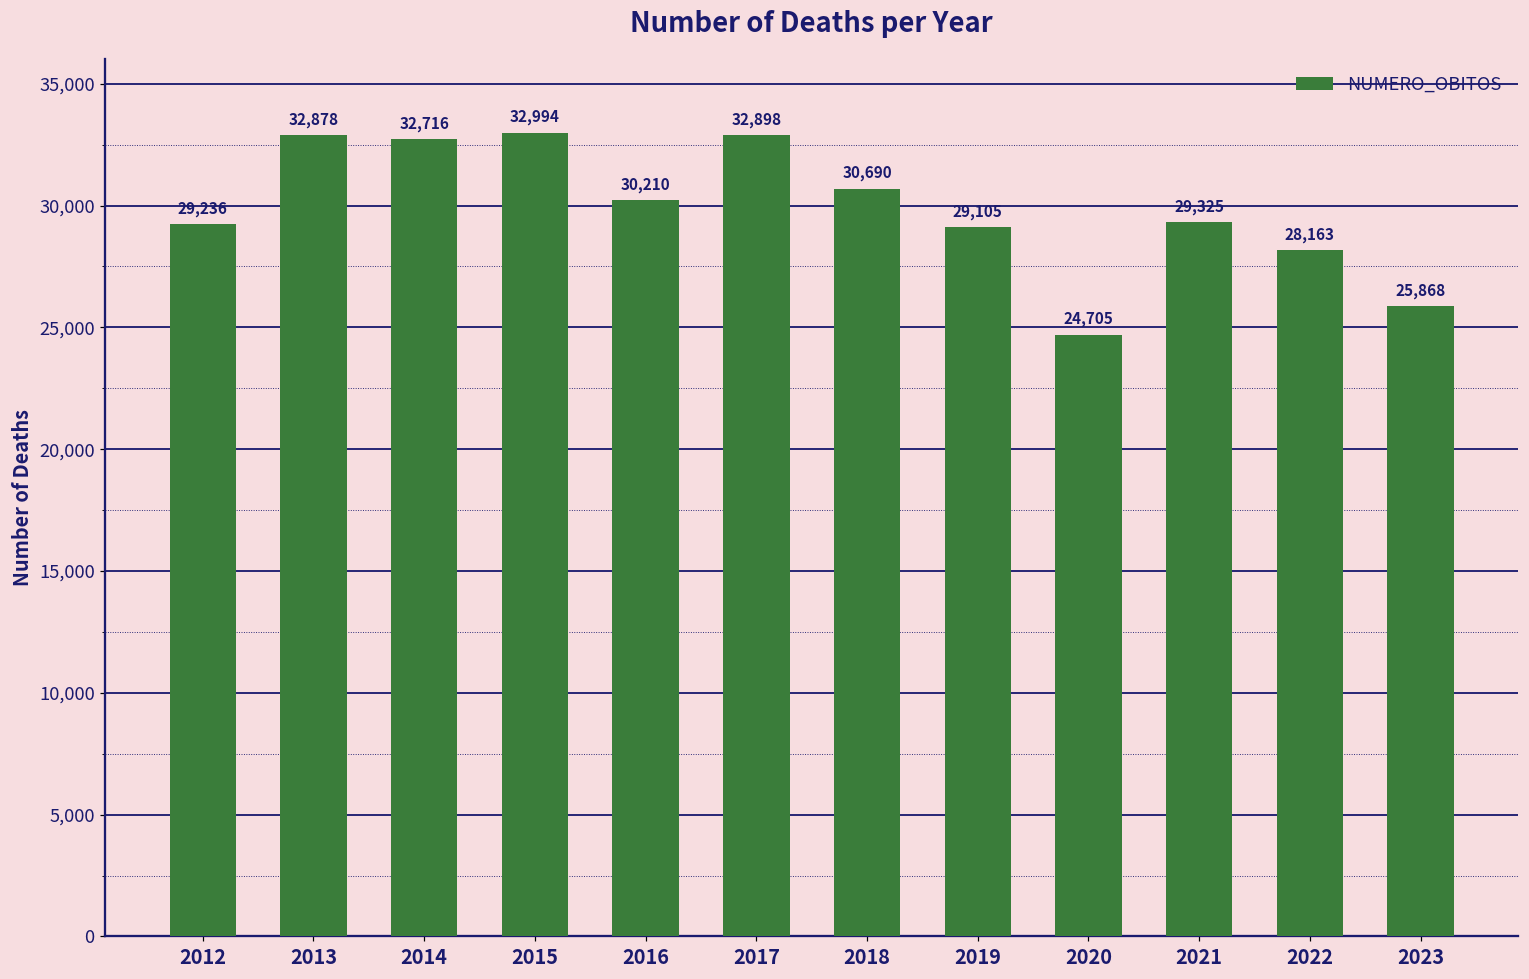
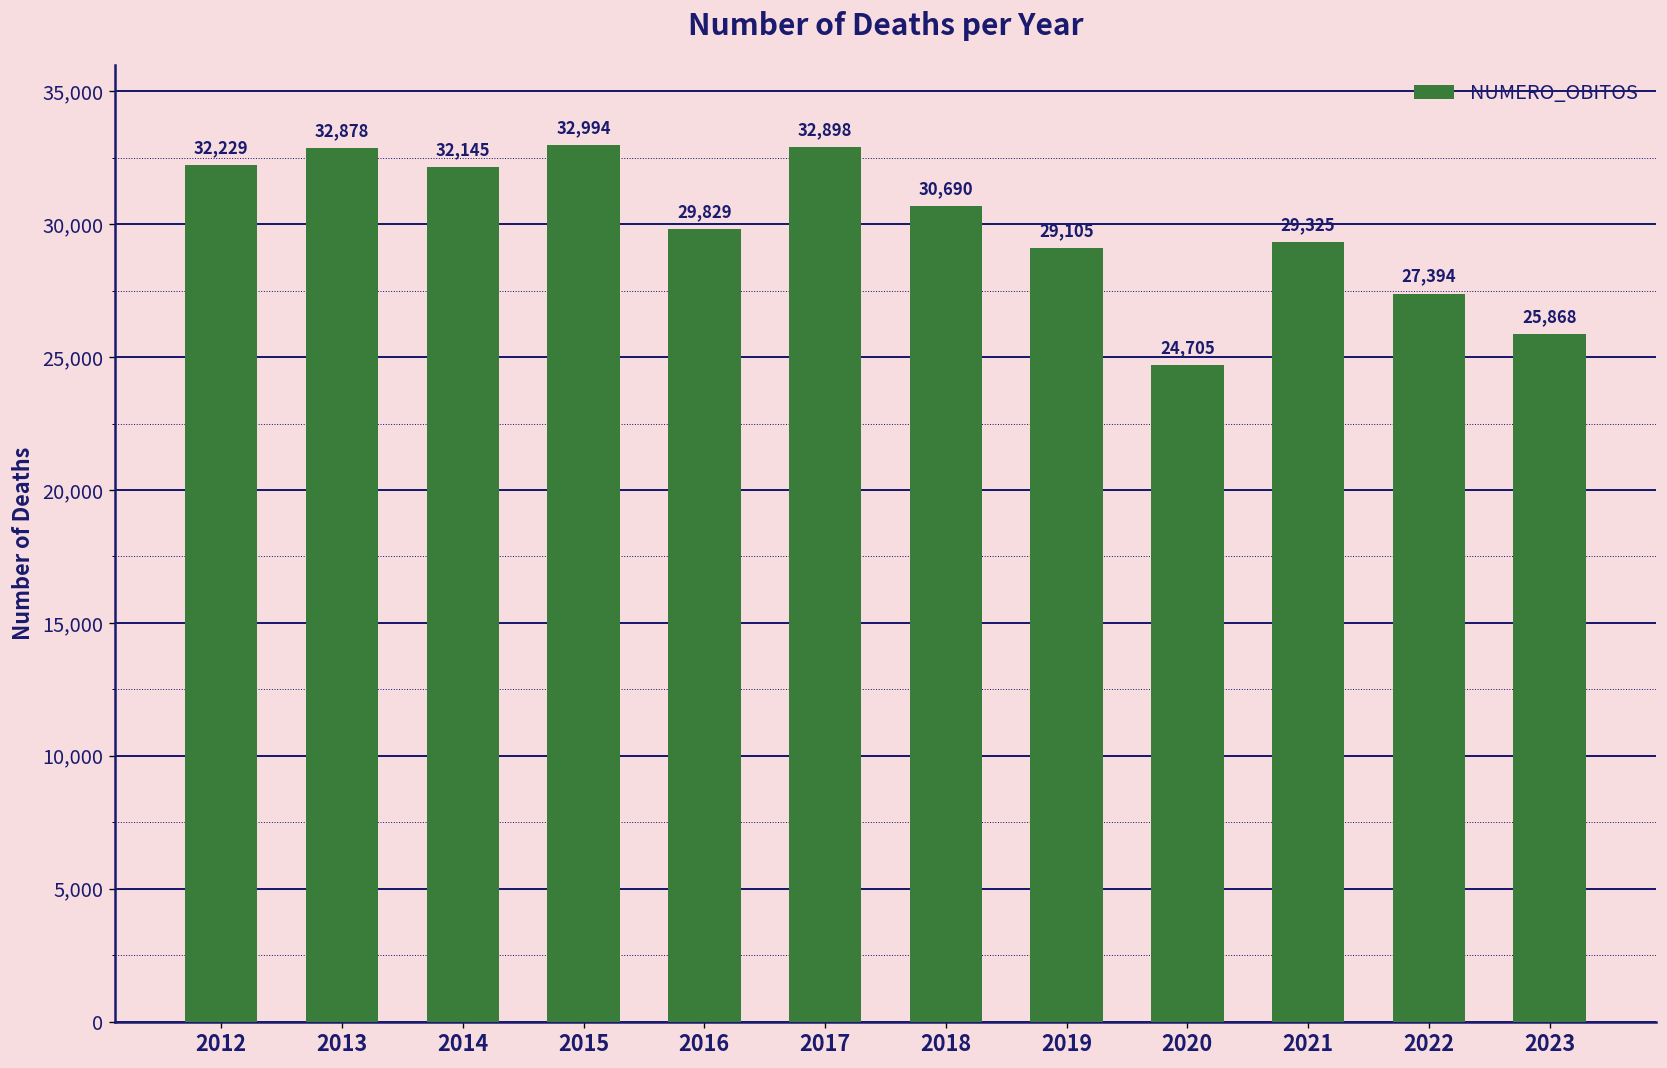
2012: 29,236 -> 32,229
2014: 32,716 -> 32,145
2016: 30,210 -> 29,829
2022: 28,163 -> 27,394
